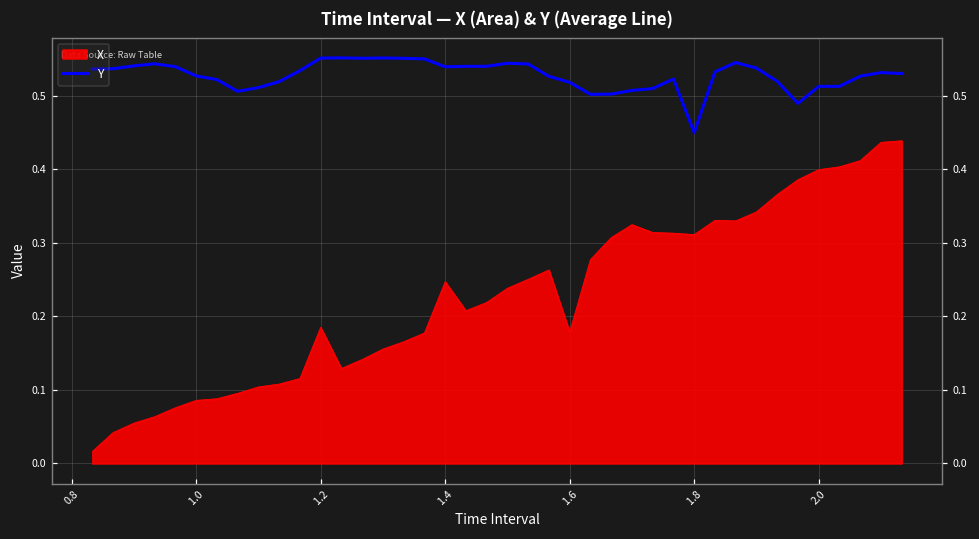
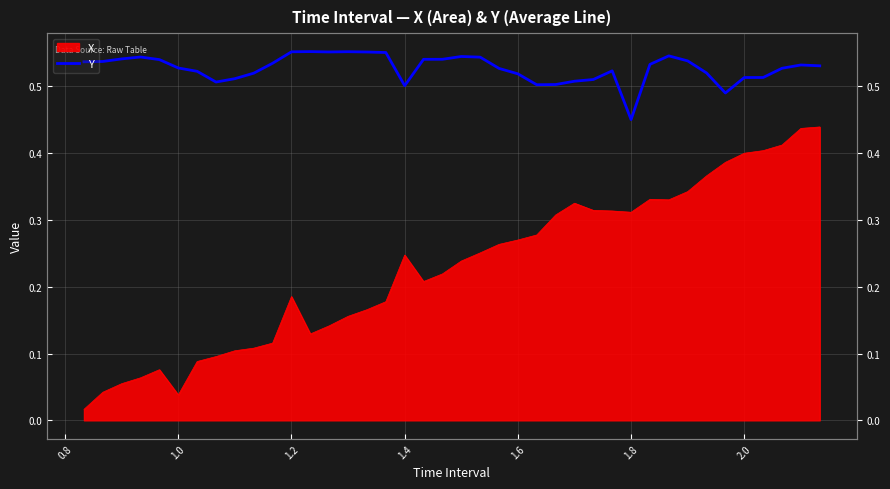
X, 1.0: 0.09 -> 0.04
Y, 1.4: 0.54 -> 0.50
X, 1.6: 0.18 -> 0.27
